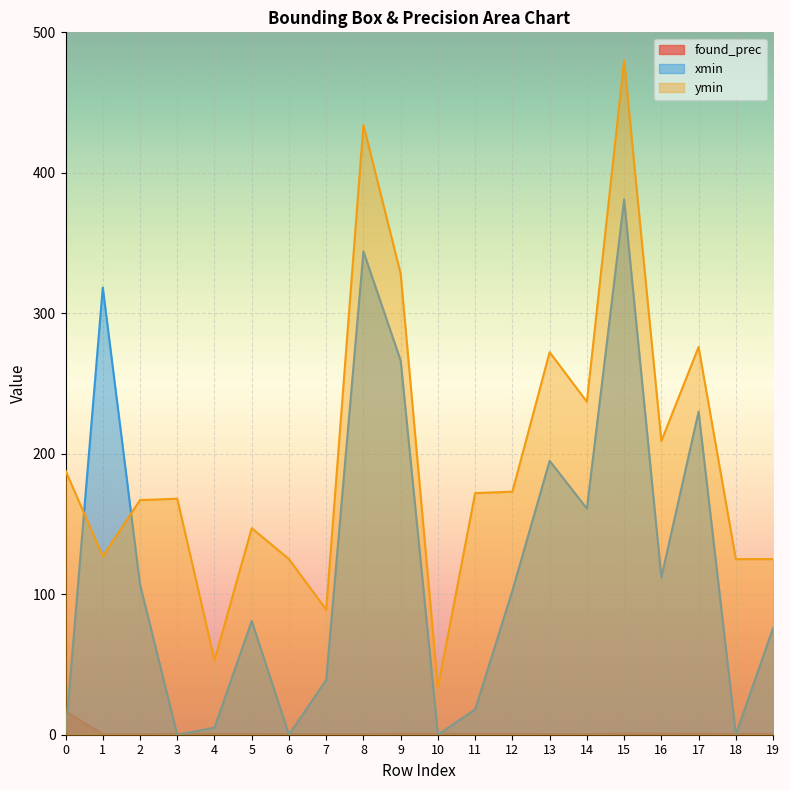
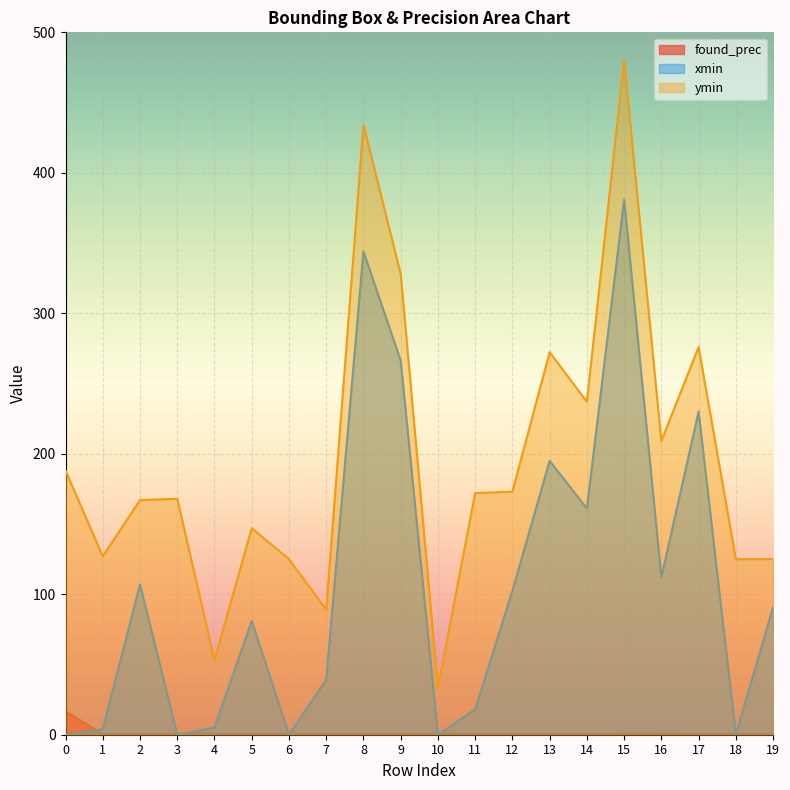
xmin, 1: 318 -> 4
xmin, 19: 76 -> 91
